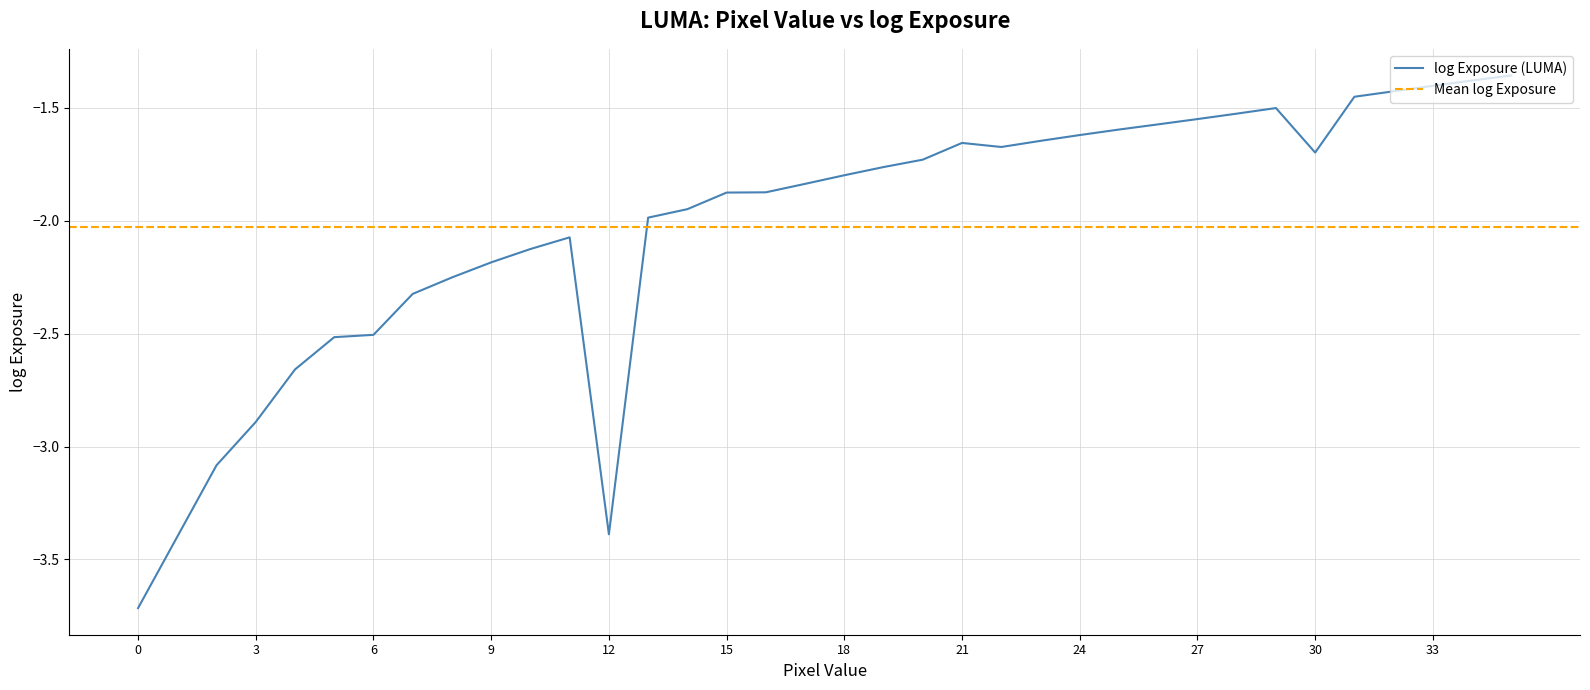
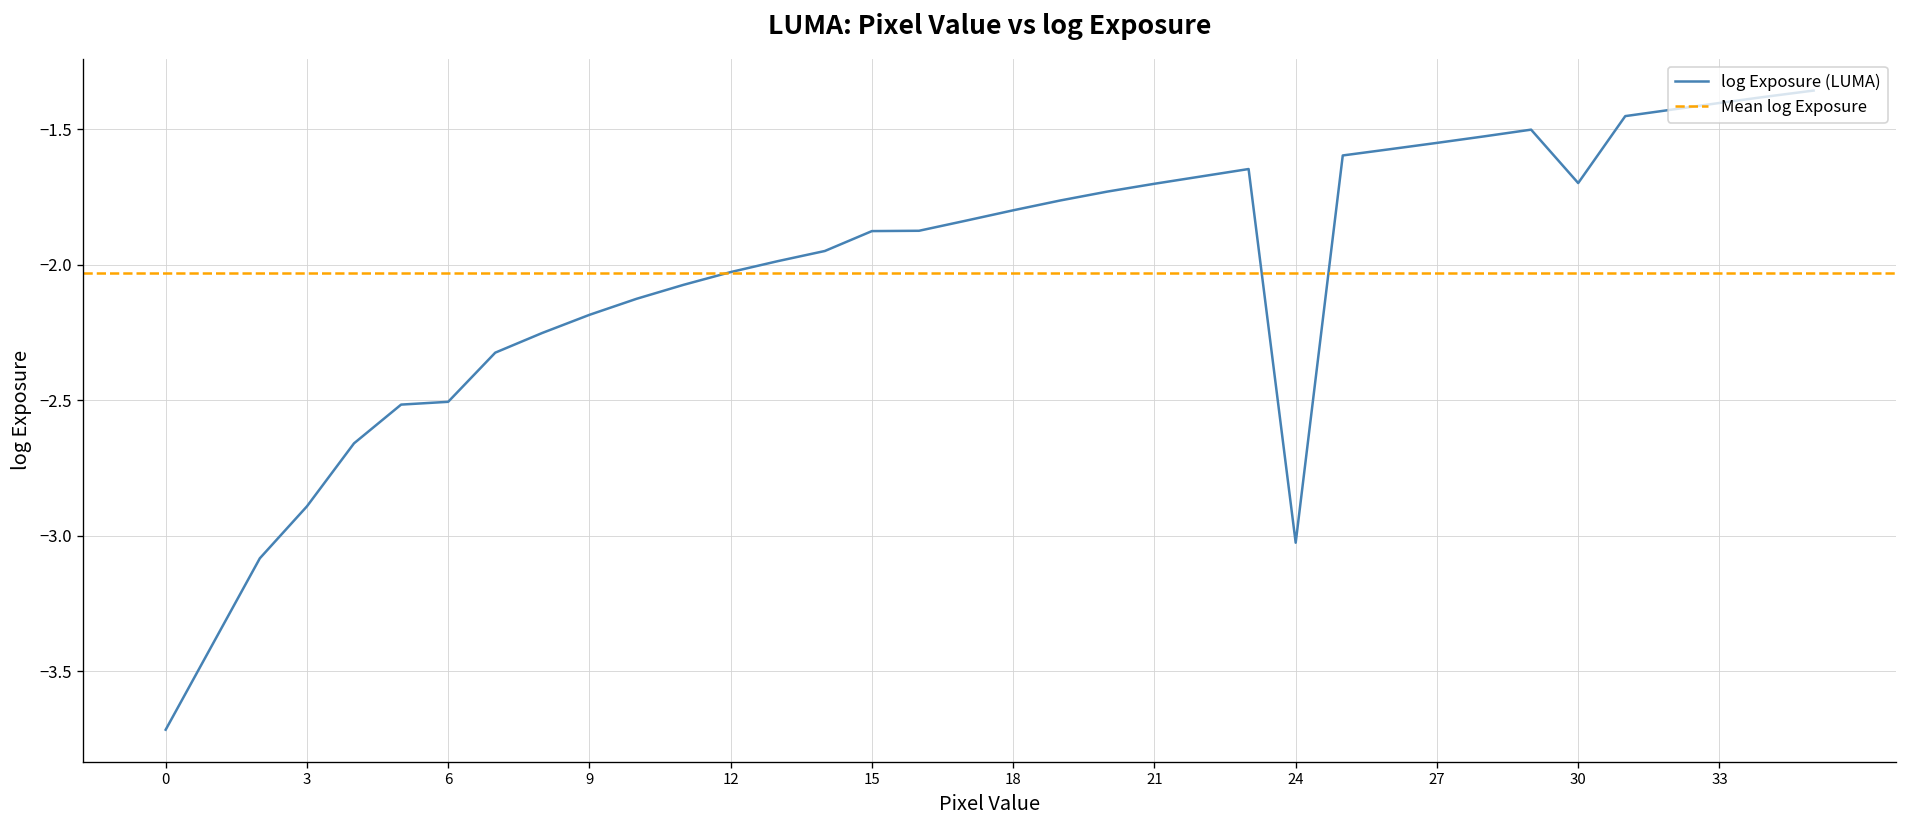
12: -3.39 -> -2.03
21: -1.66 -> -1.70
24: -1.62 -> -3.03
